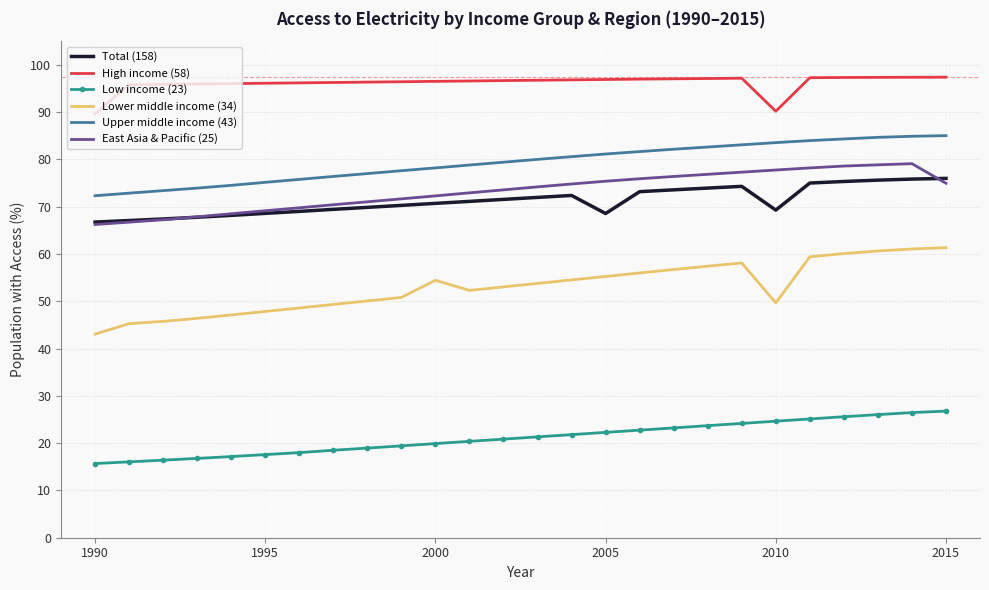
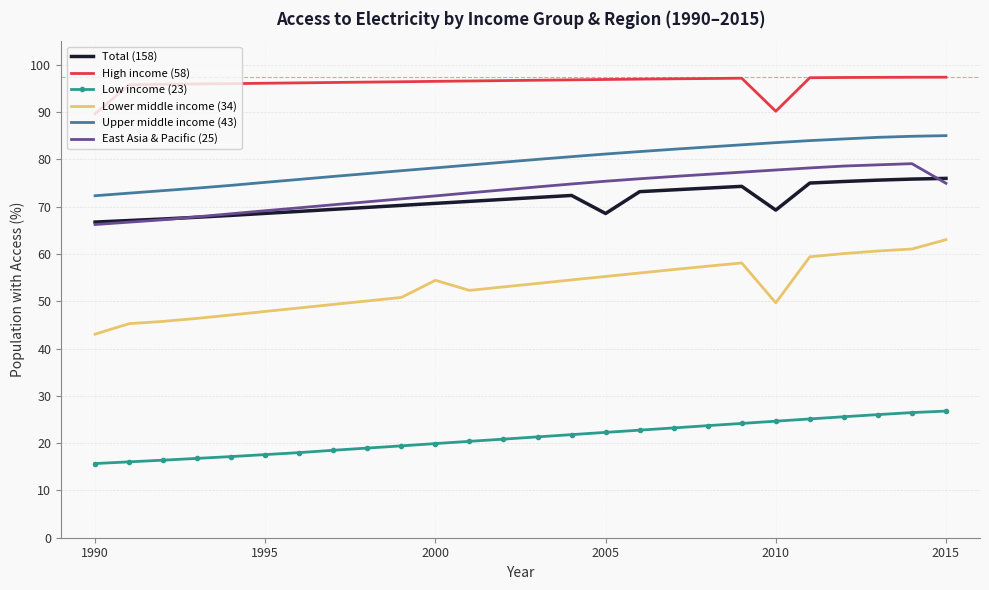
Lower middle income (34), 2015: 61 -> 63
